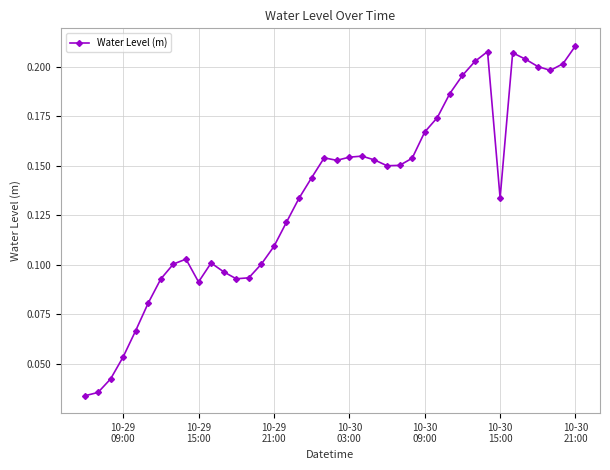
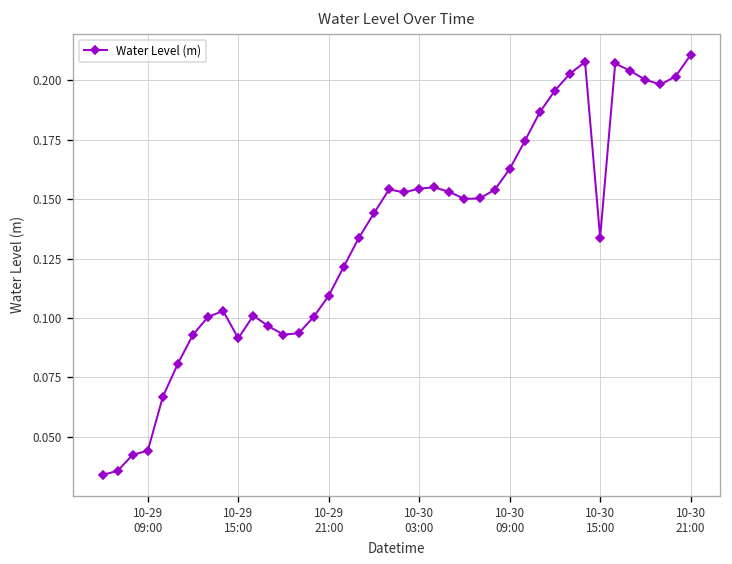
10-29 09:00: 0.054 -> 0.044
10-30 09:00: 0.167 -> 0.163
